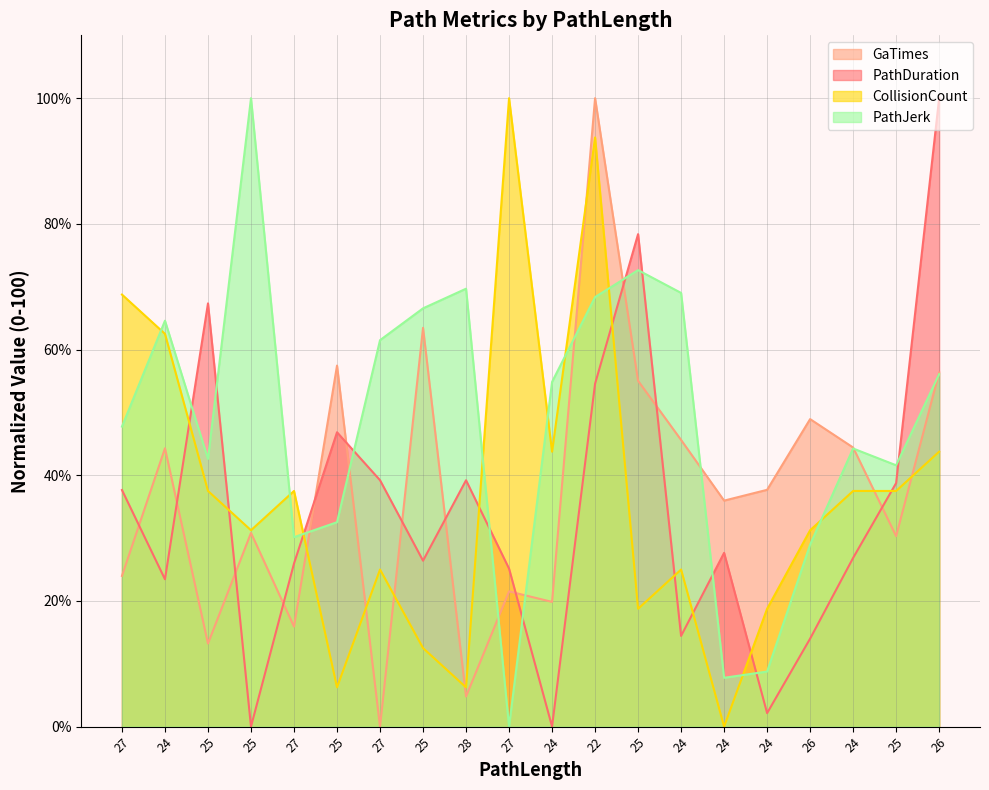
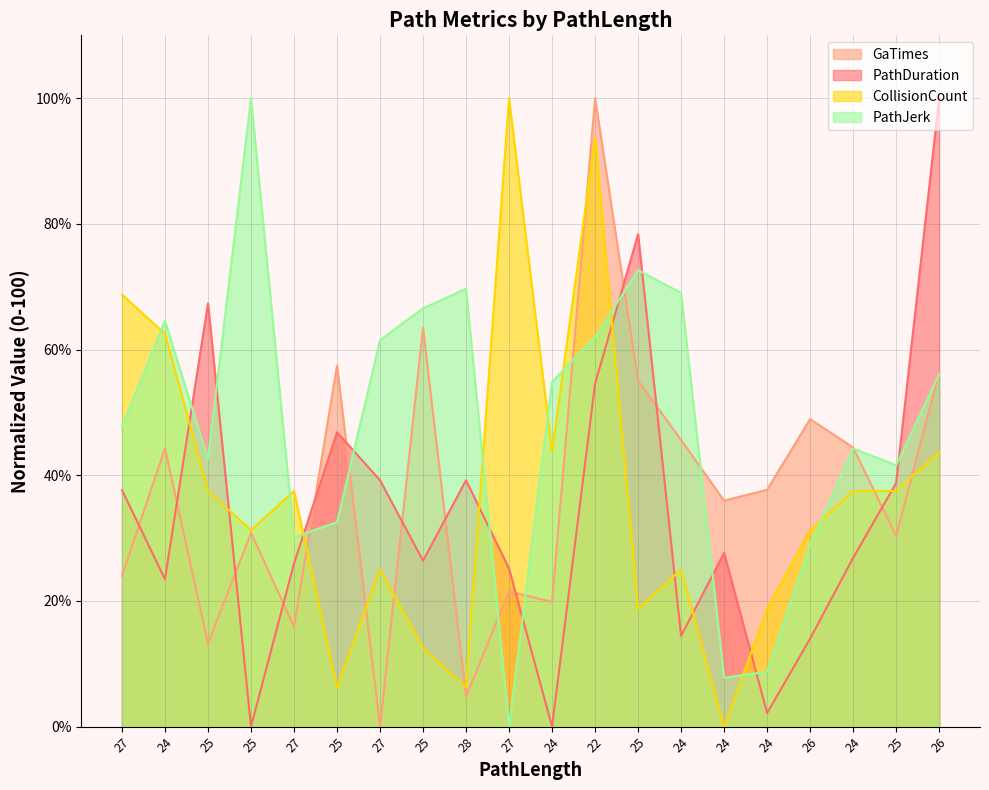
PathJerk, 22: 68% -> 62%
